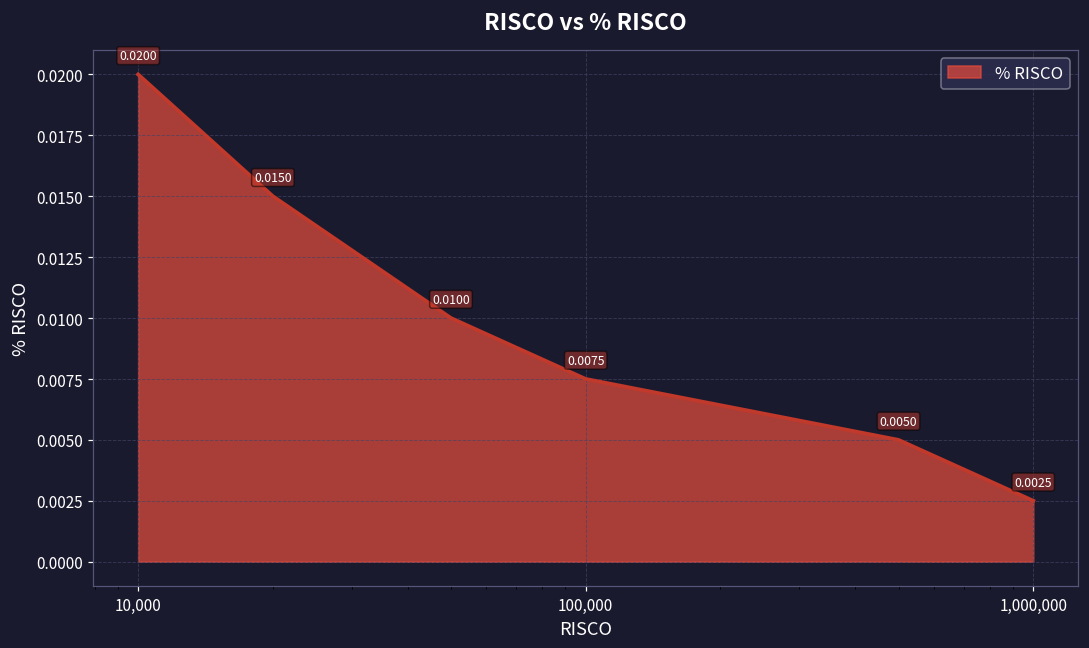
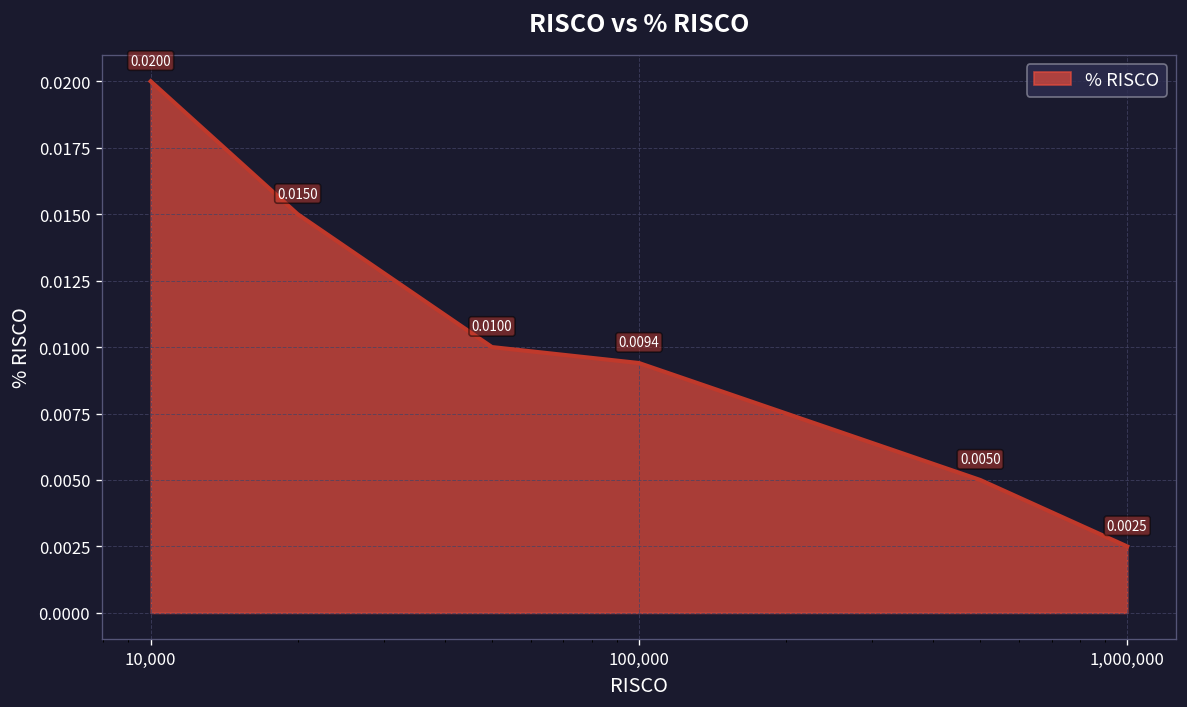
100,000: 0.0075 -> 0.0094
